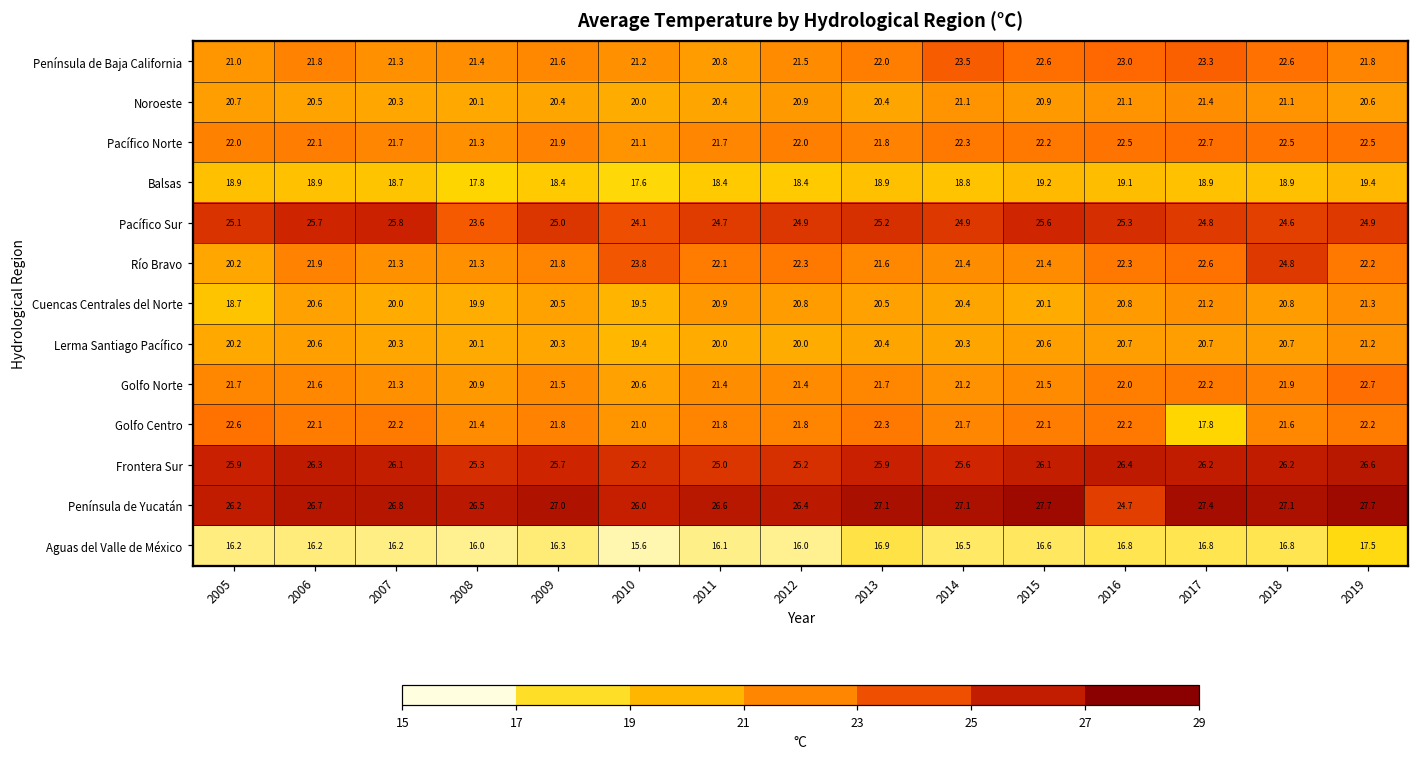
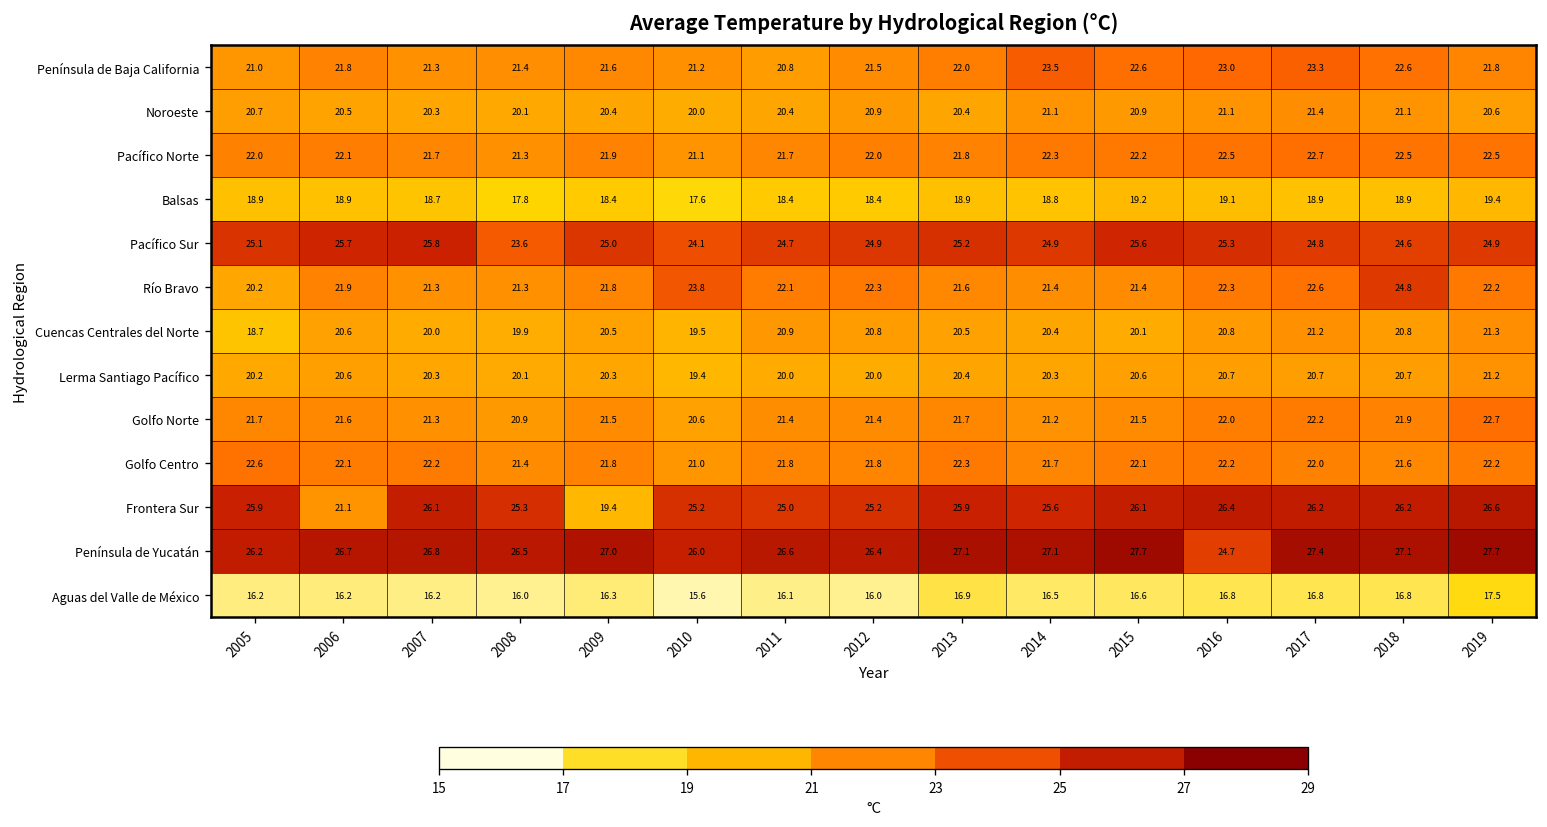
Golfo Centro, 2017: 17.8 -> 22.0
Frontera Sur, 2006: 26.3 -> 21.1
Frontera Sur, 2009: 25.7 -> 19.4
